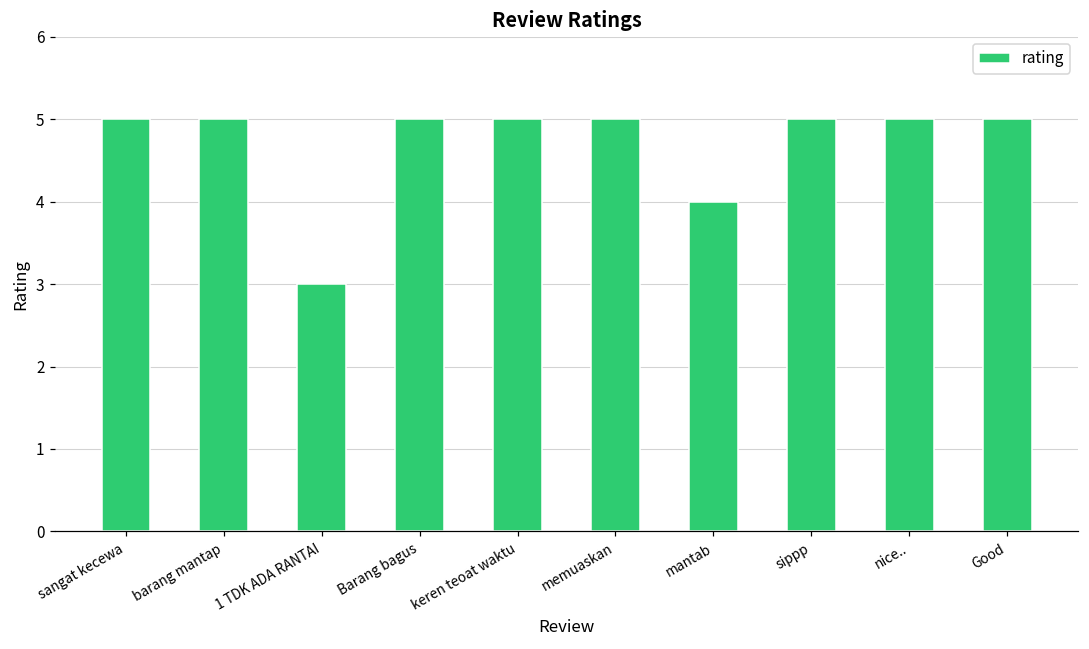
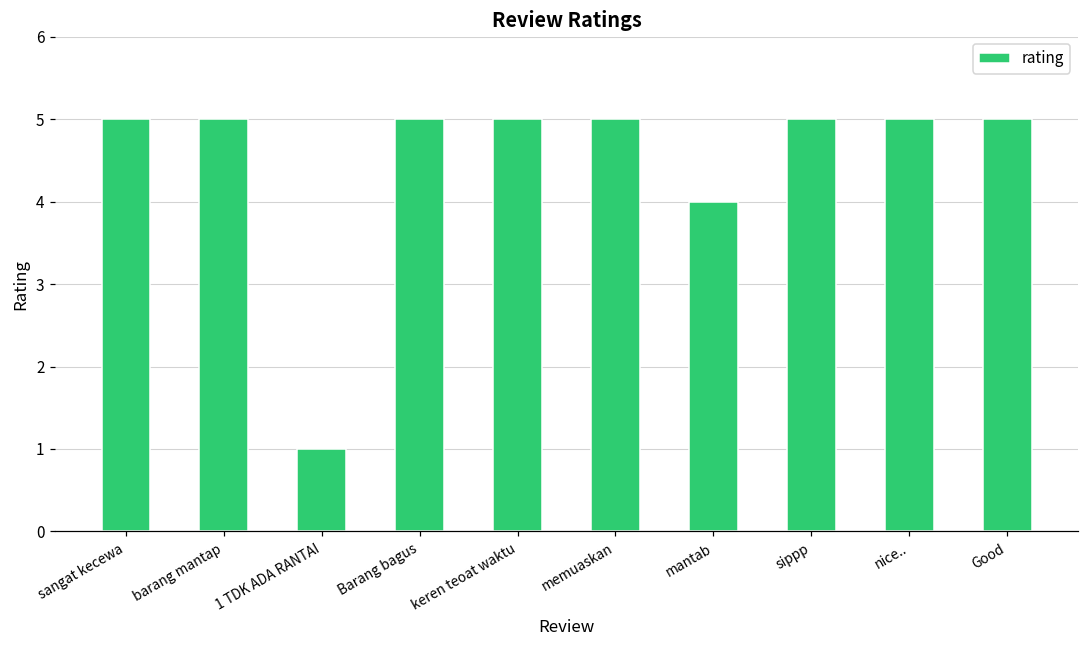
1 TDK ADA RANTAI: 3 -> 1
